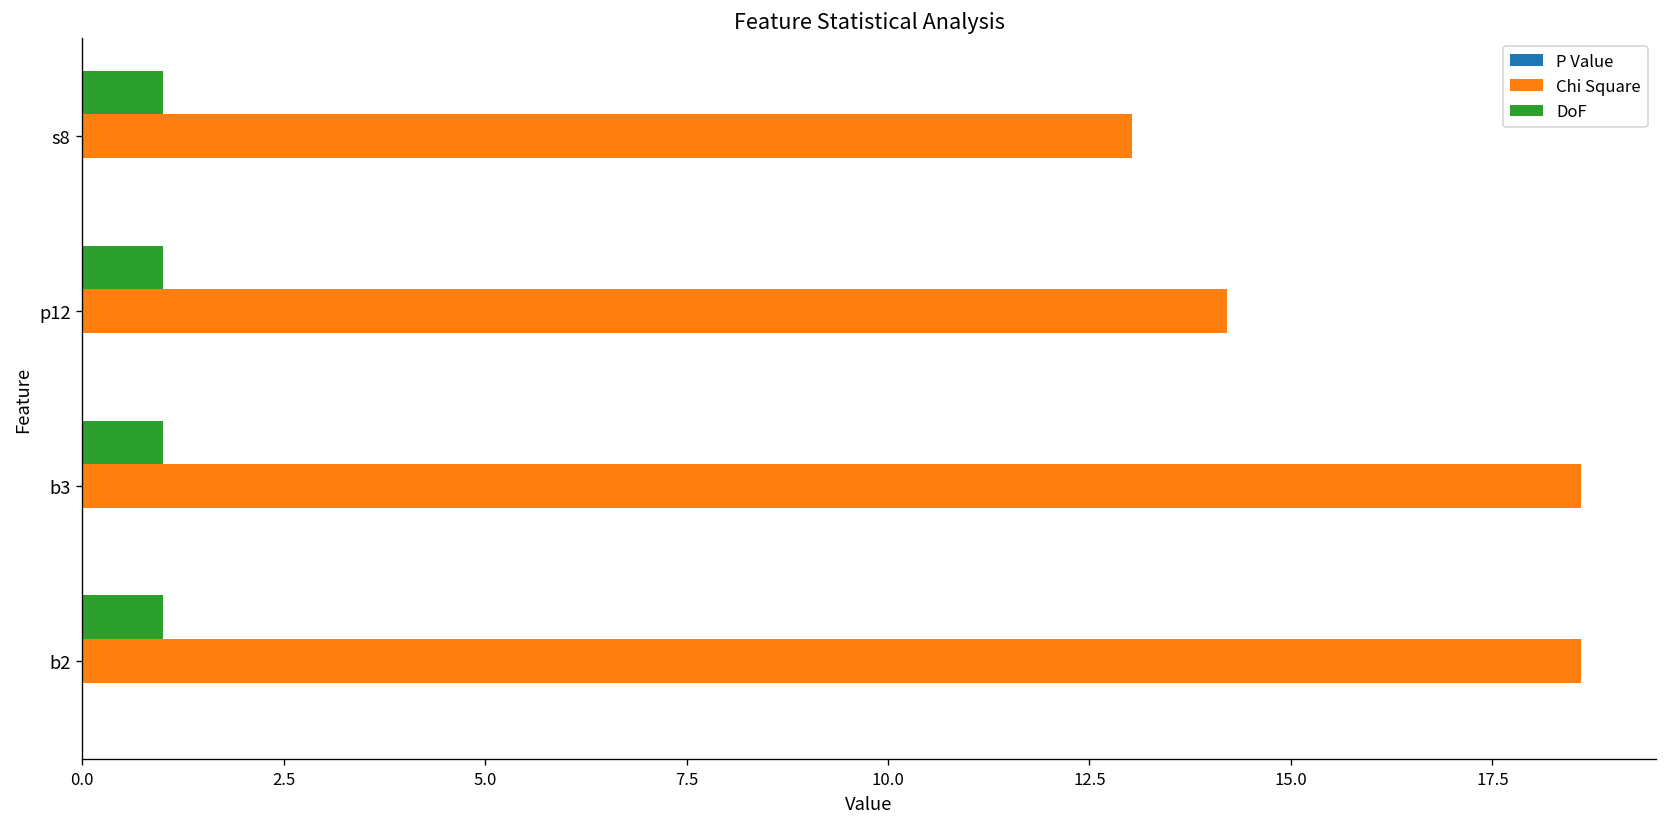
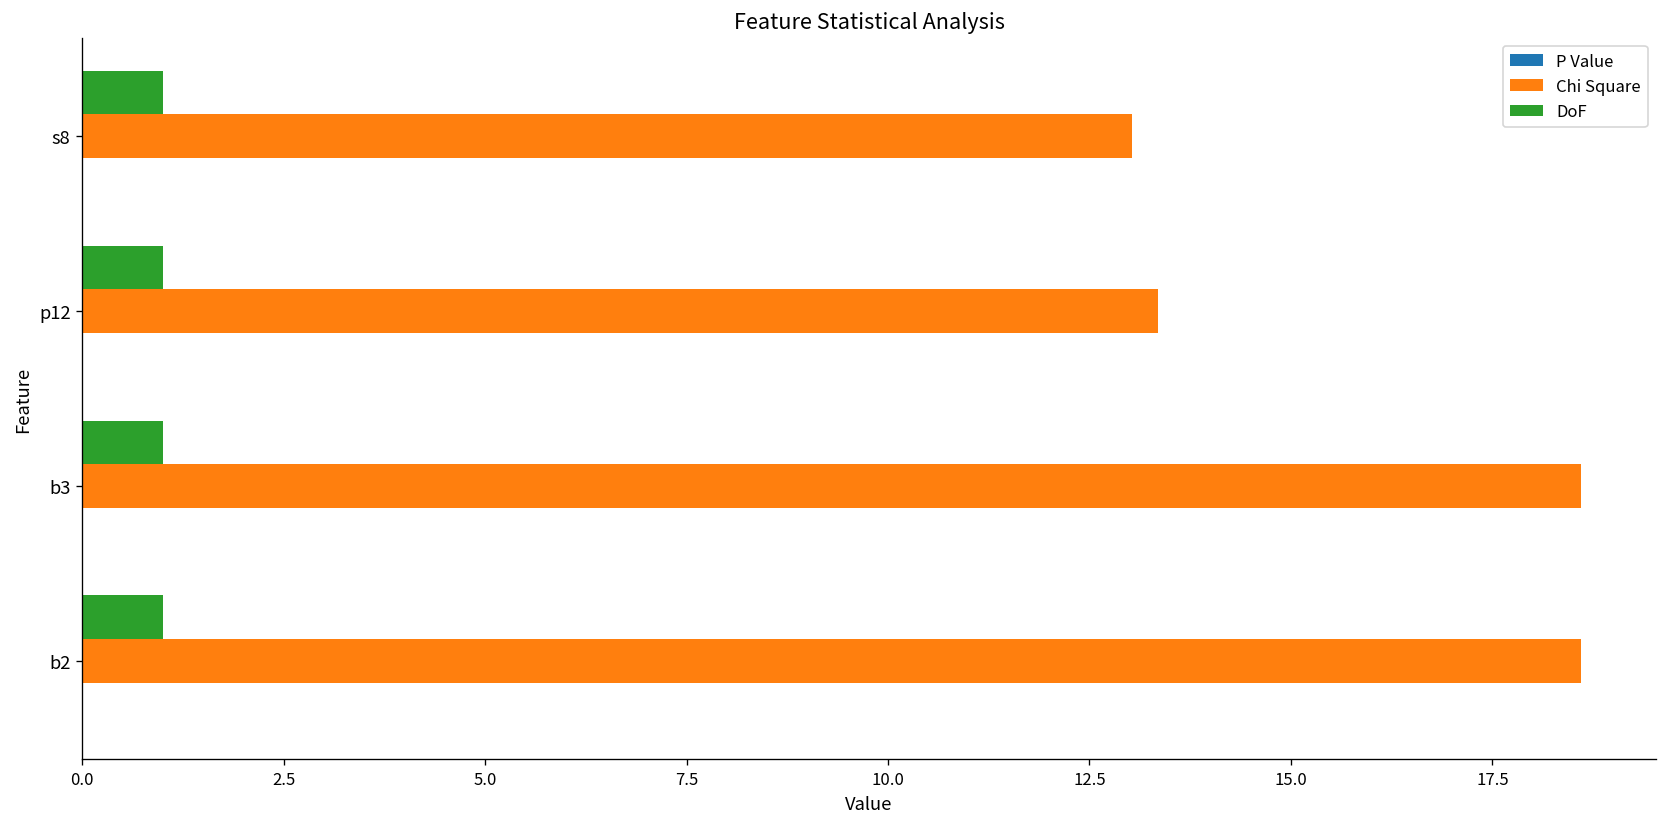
Chi Square, p12: 14.2 -> 13.3
